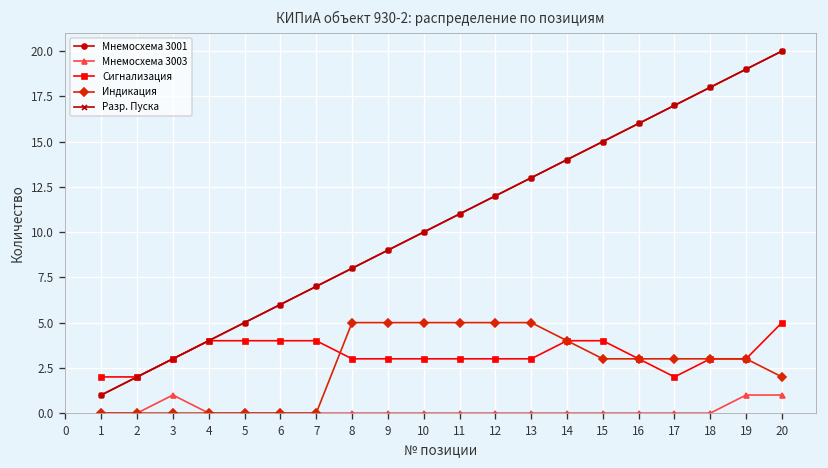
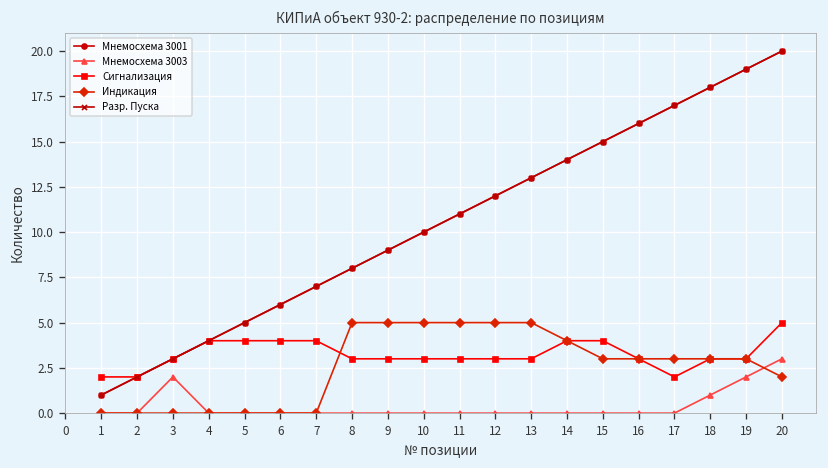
Мнемосхема 3003, 3: 1 -> 2
Мнемосхема 3003, 18: 0 -> 1
Мнемосхема 3003, 19: 1 -> 2
Мнемосхема 3003, 20: 1 -> 3
